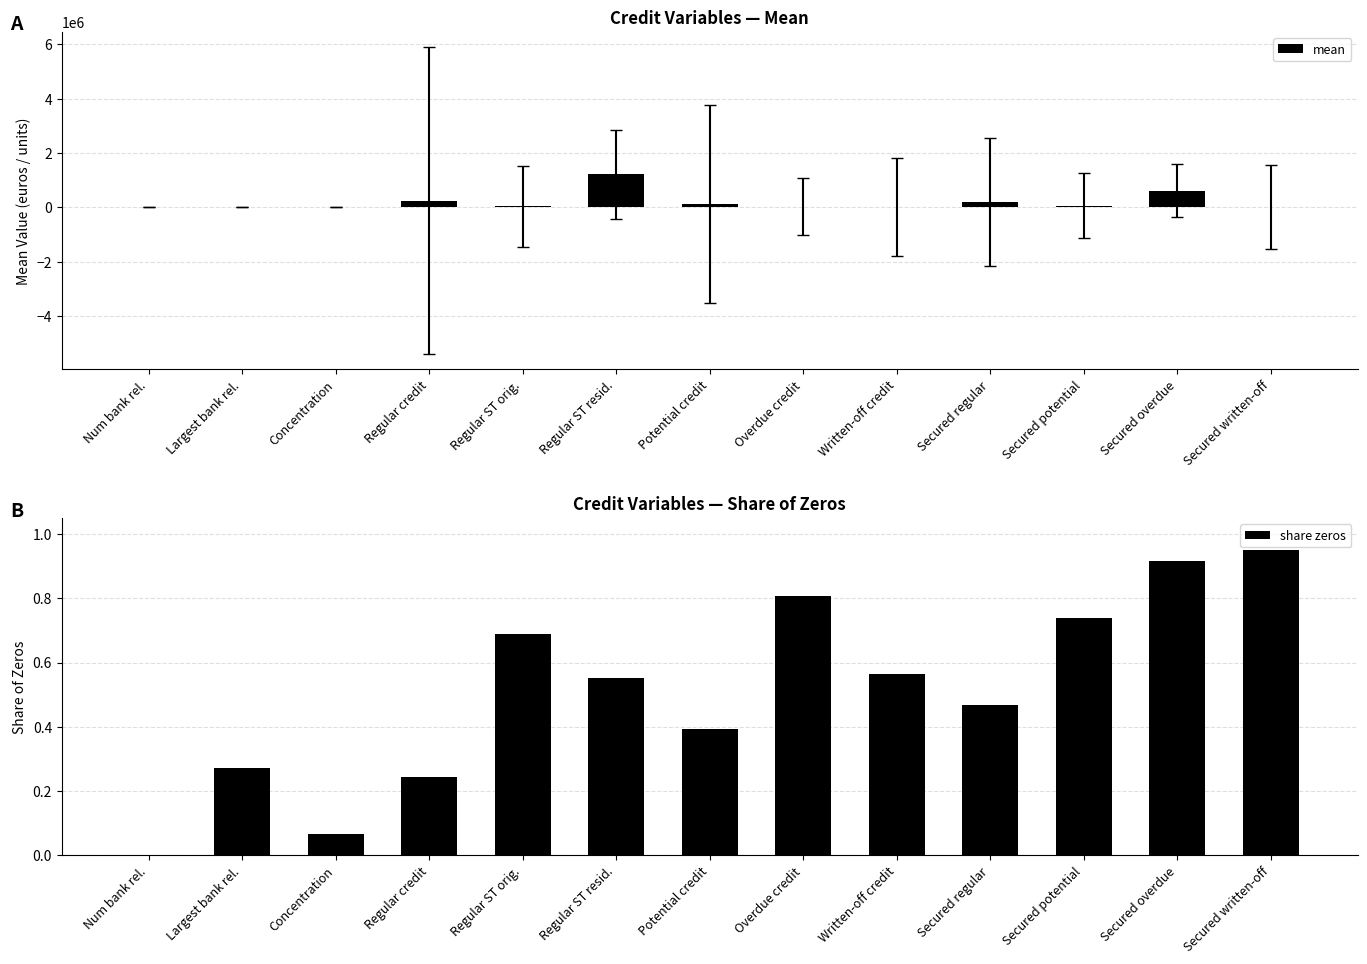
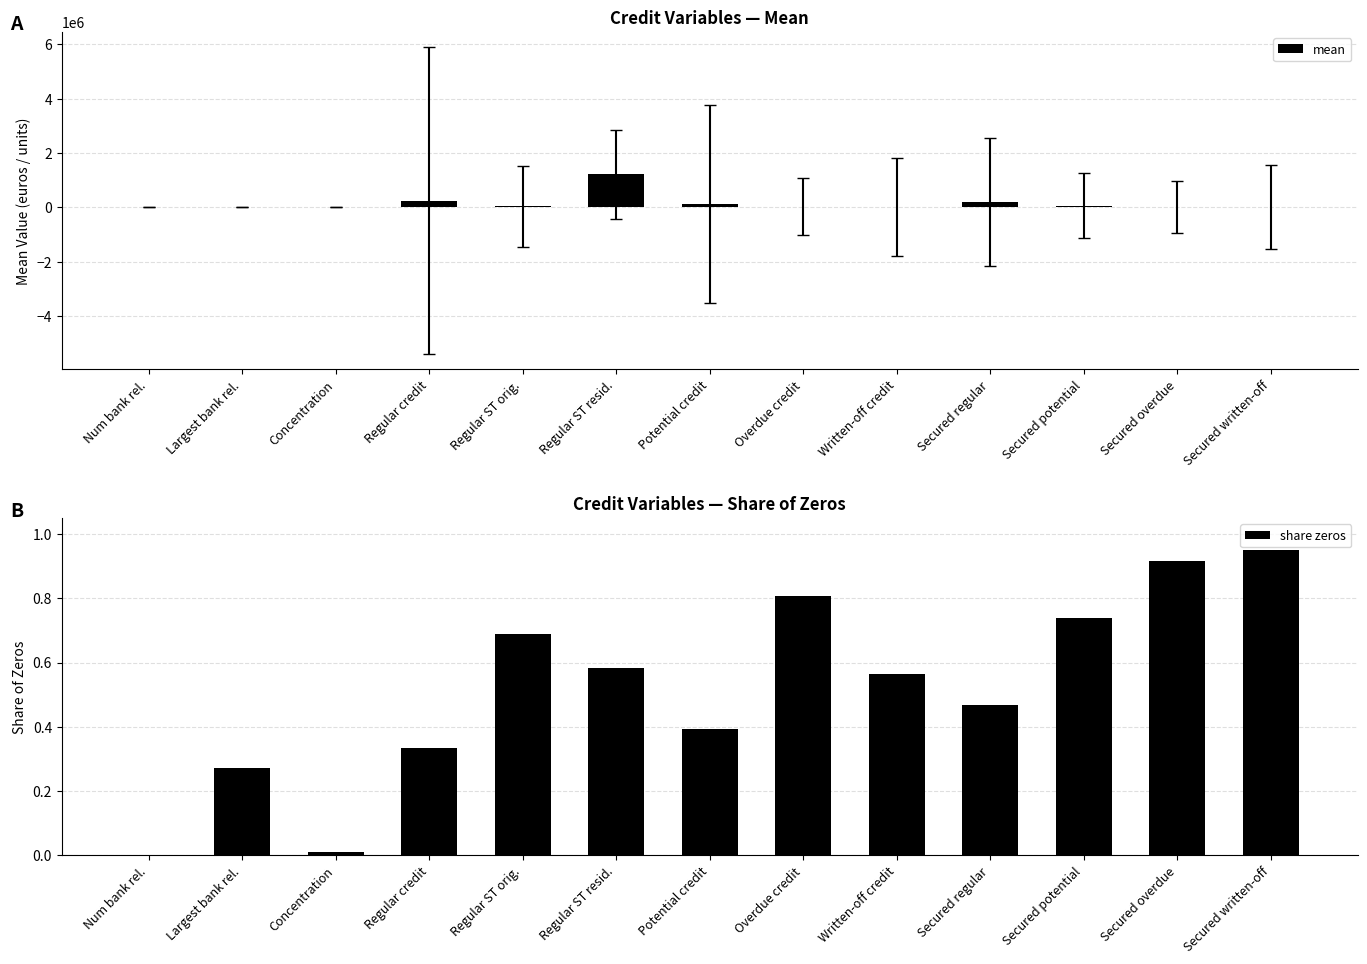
Credit Variables — Mean, mean, Secured overdue: 600000 -> 0
Credit Variables — Share of Zeros, Concentration: 0.07 -> 0.01
Credit Variables — Share of Zeros, Regular credit: 0.24 -> 0.33
Credit Variables — Share of Zeros, Regular ST resid.: 0.55 -> 0.58
